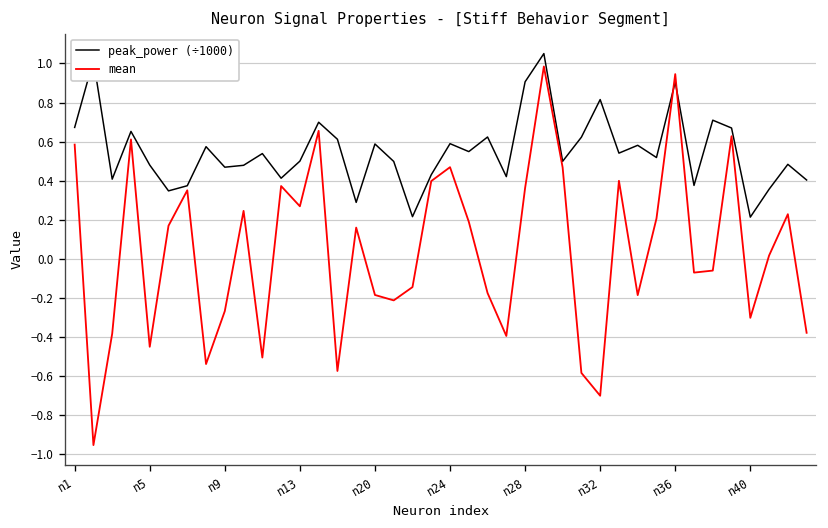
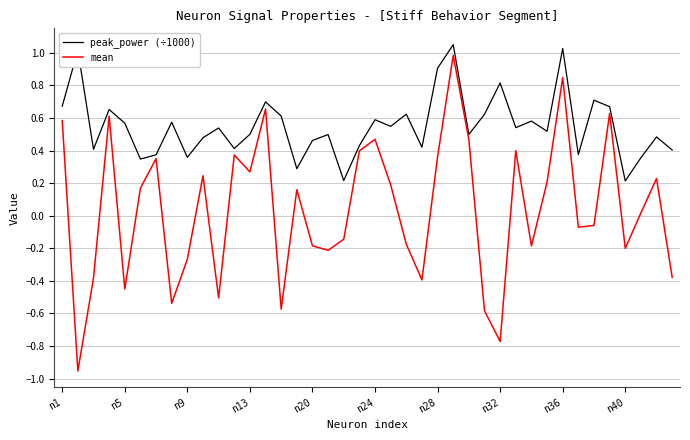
peak_power (÷1000), n5: 0.48 -> 0.57
peak_power (÷1000), n9: 0.47 -> 0.36
peak_power (÷1000), n20: 0.59 -> 0.46
mean, n32: -0.70 -> -0.77
peak_power (÷1000), n36: 0.91 -> 1.03
mean, n36: 0.95 -> 0.85
mean, n40: -0.30 -> -0.20
